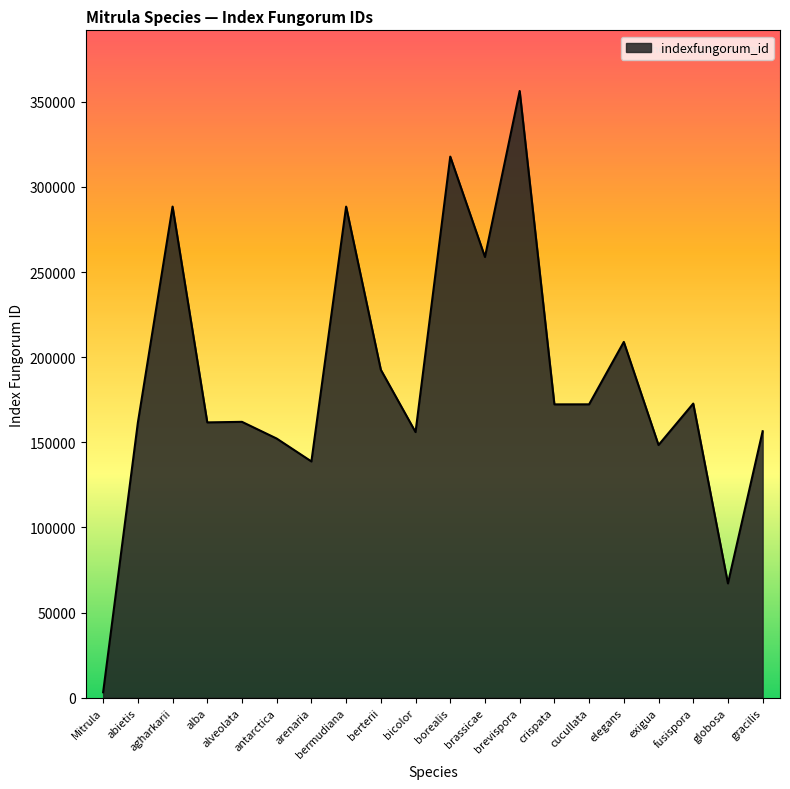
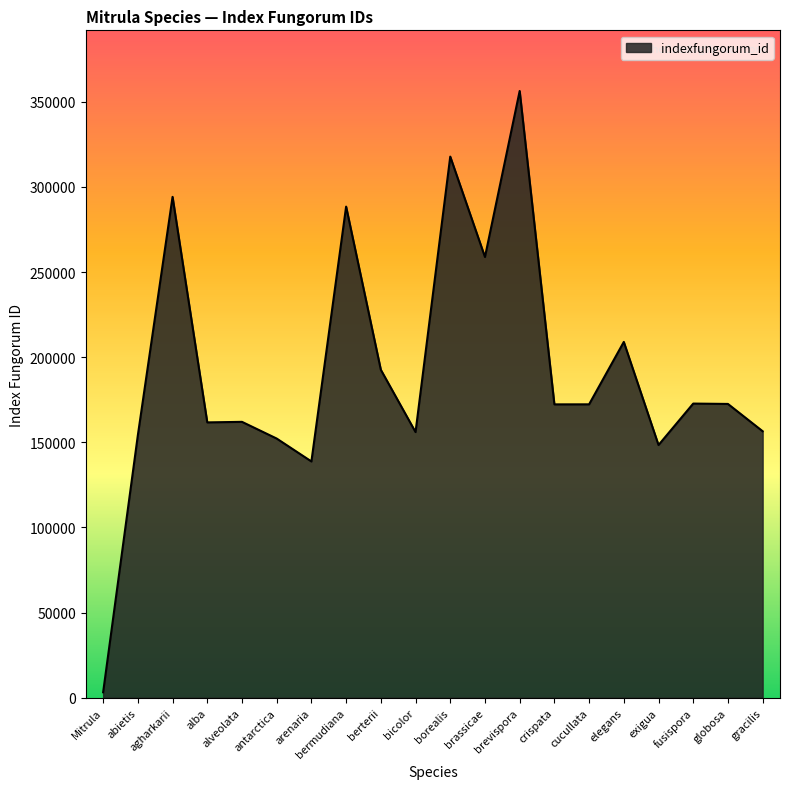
abietis: 161000 -> 154000
agharkarii: 288000 -> 294000
globosa: 67000 -> 173000
